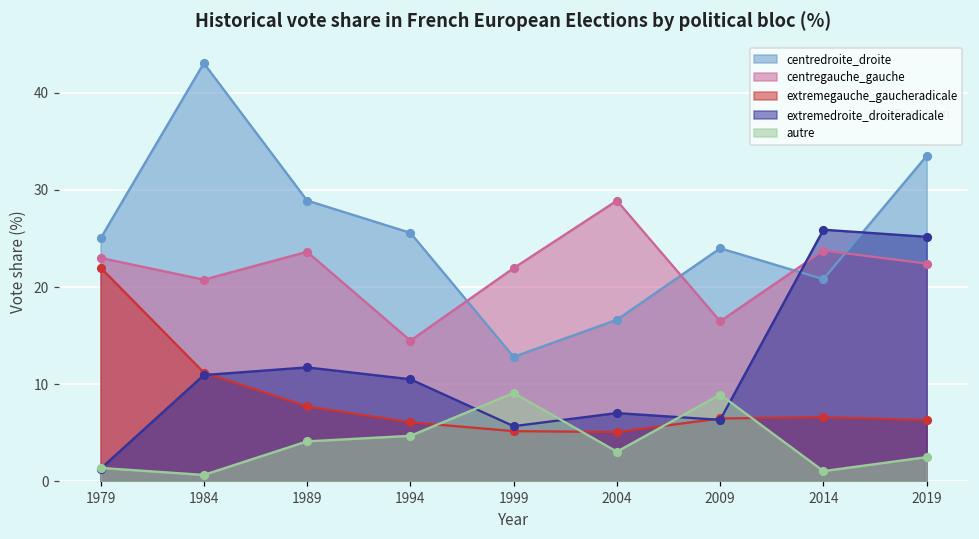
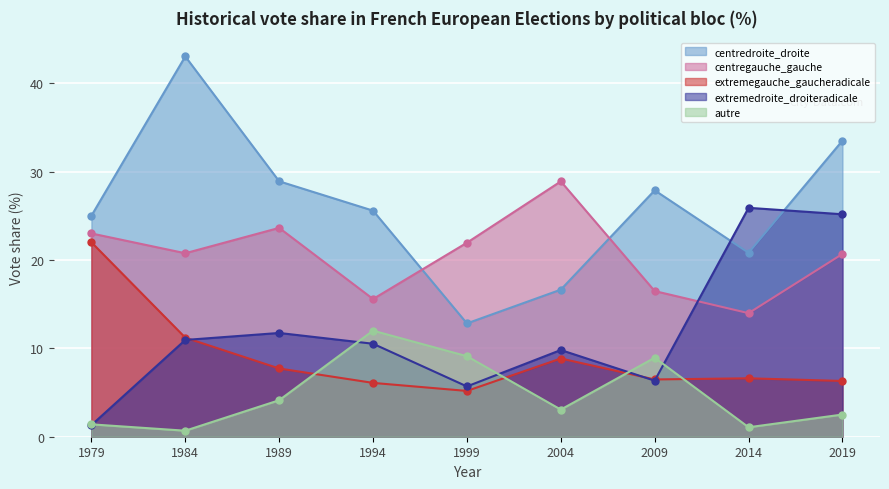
centregauche_gauche, 1994: 14 -> 16
autre, 1994: 5 -> 12
extremegauche_gaucheradicale, 2004: 5 -> 9
extremedroite_droiteradicale, 2004: 7 -> 10
centredroite_droite, 2009: 24 -> 28
centregauche_gauche, 2014: 24 -> 14
centregauche_gauche, 2019: 22 -> 21
